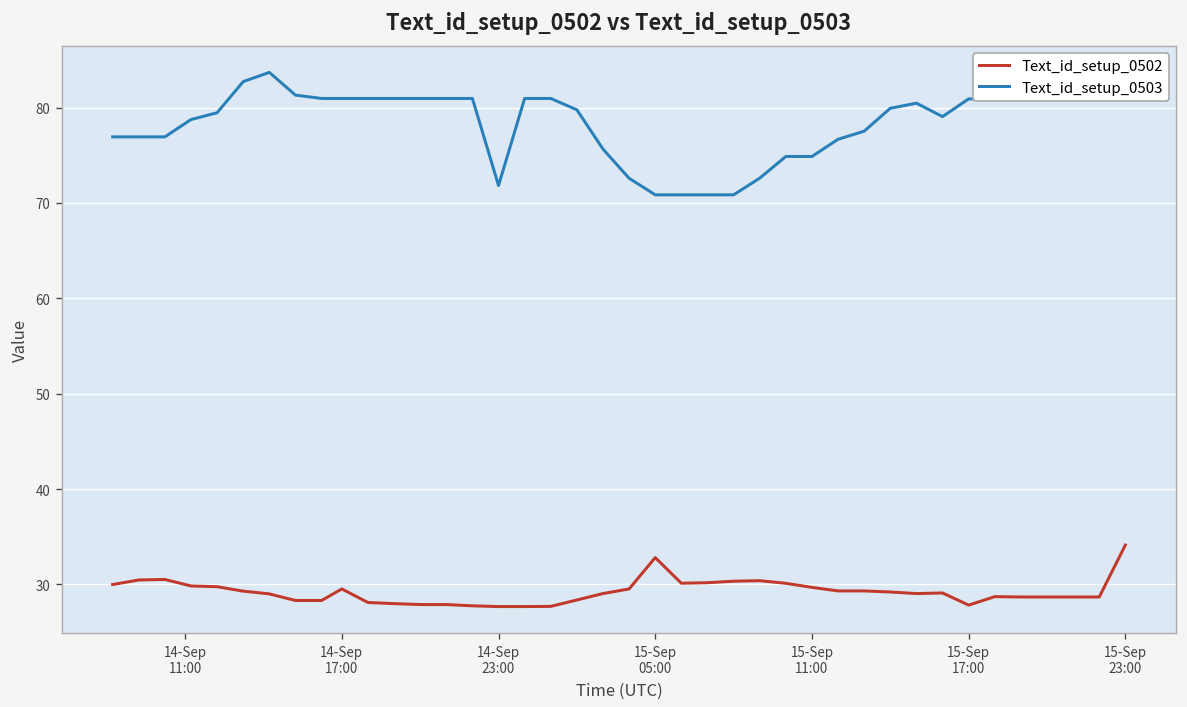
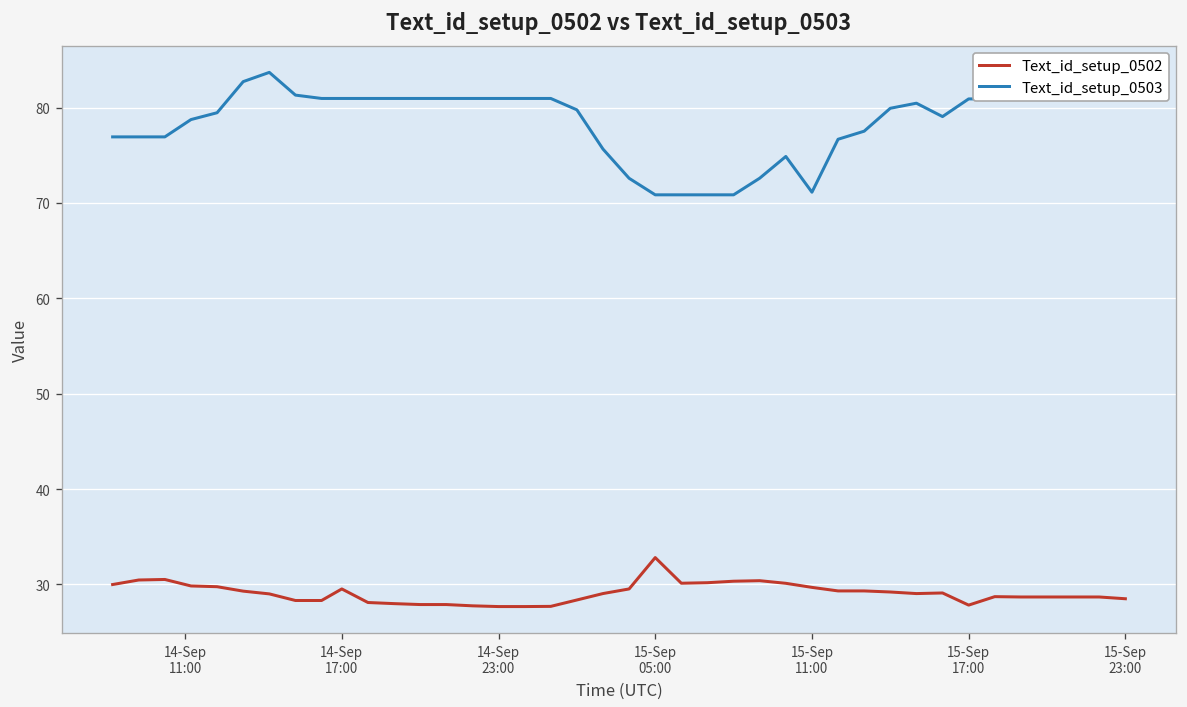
Text_id_setup_0503, 14-Sep 23:00: 72 -> 81
Text_id_setup_0503, 15-Sep 11:00: 75 -> 71
Text_id_setup_0502, 15-Sep 23:00: 34 -> 29
